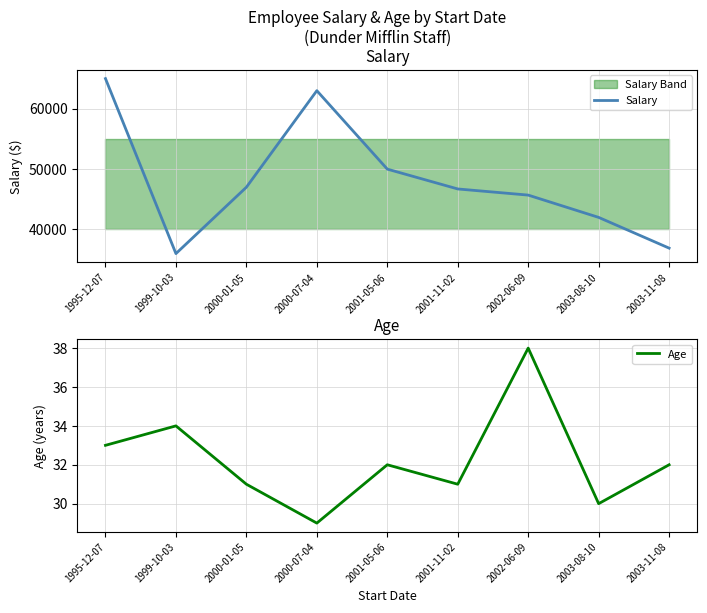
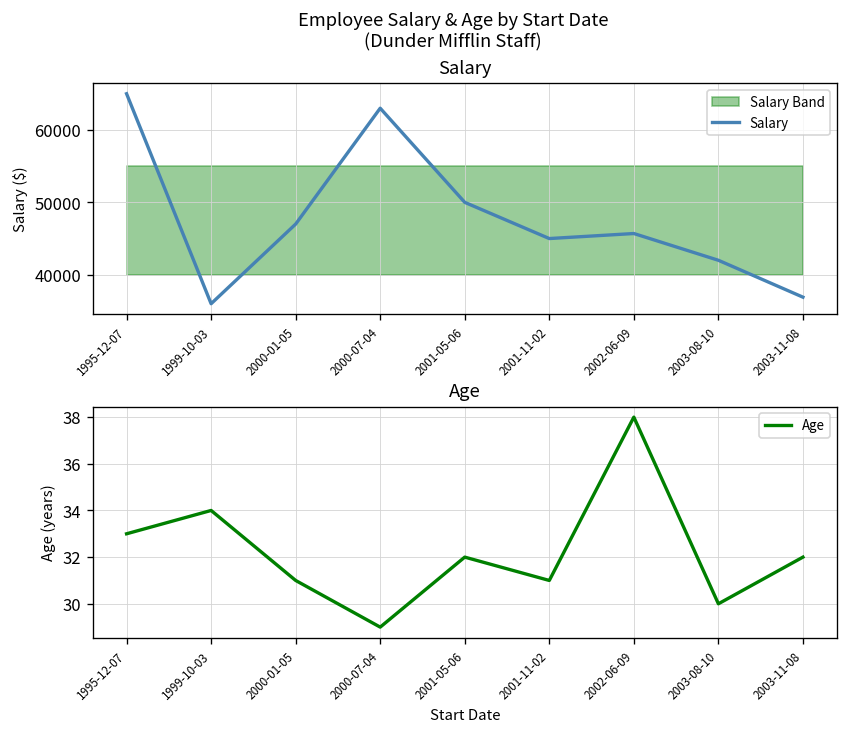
Salary, Salary, 2001-11-02: 47000 -> 45000
